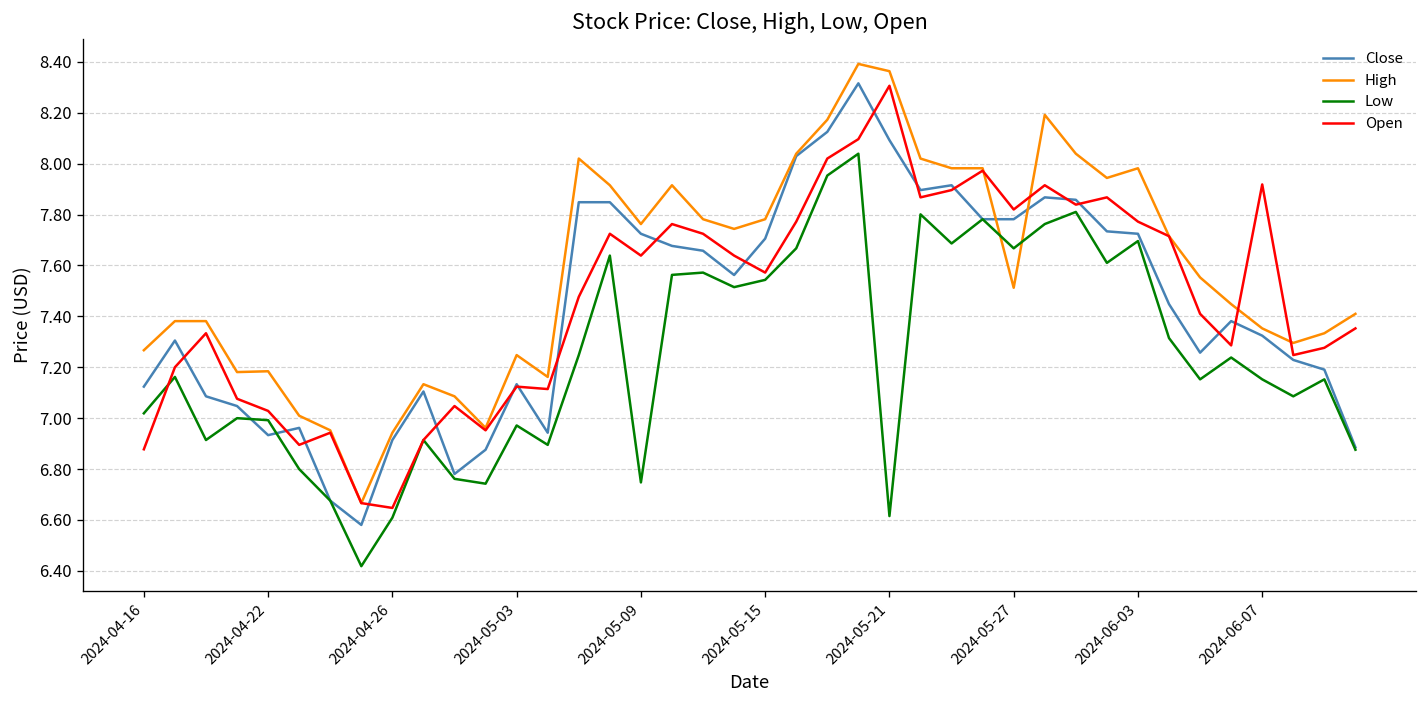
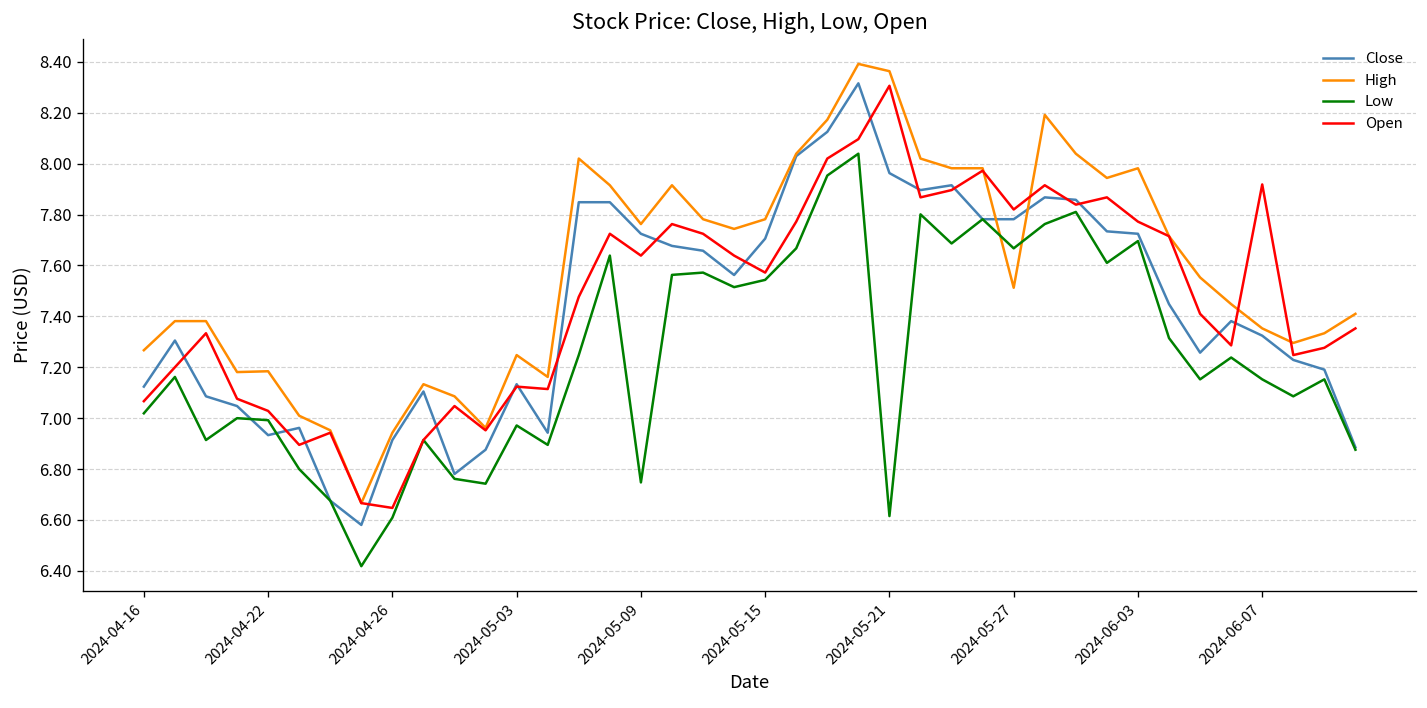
Open, 2024-04-16: 6.88 -> 7.07
Close, 2024-05-21: 8.09 -> 7.96
